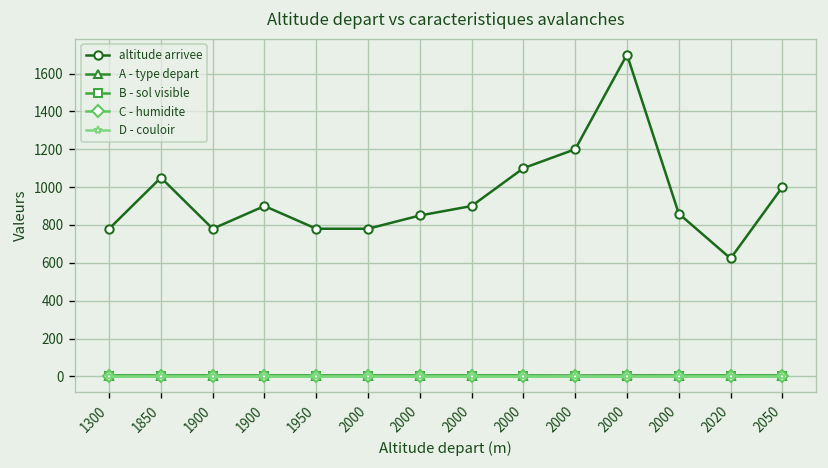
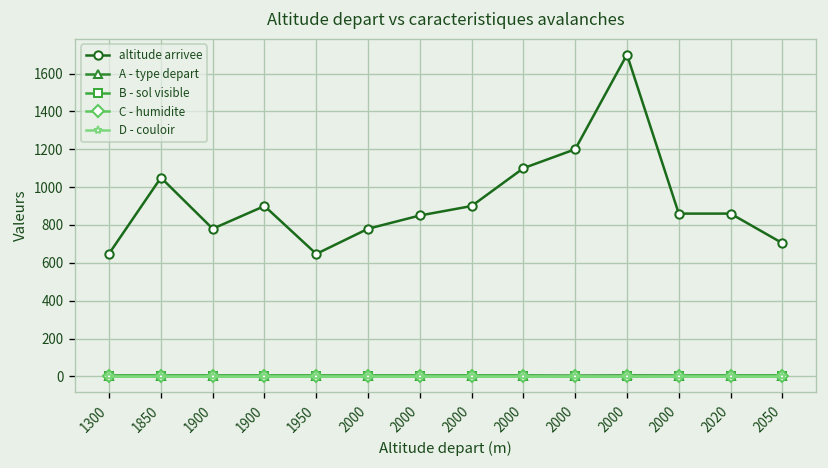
altitude arrivee, 1300: 780 -> 650
altitude arrivee, 1950: 780 -> 650
altitude arrivee, 2020: 620 -> 860
altitude arrivee, 2050: 1000 -> 700
